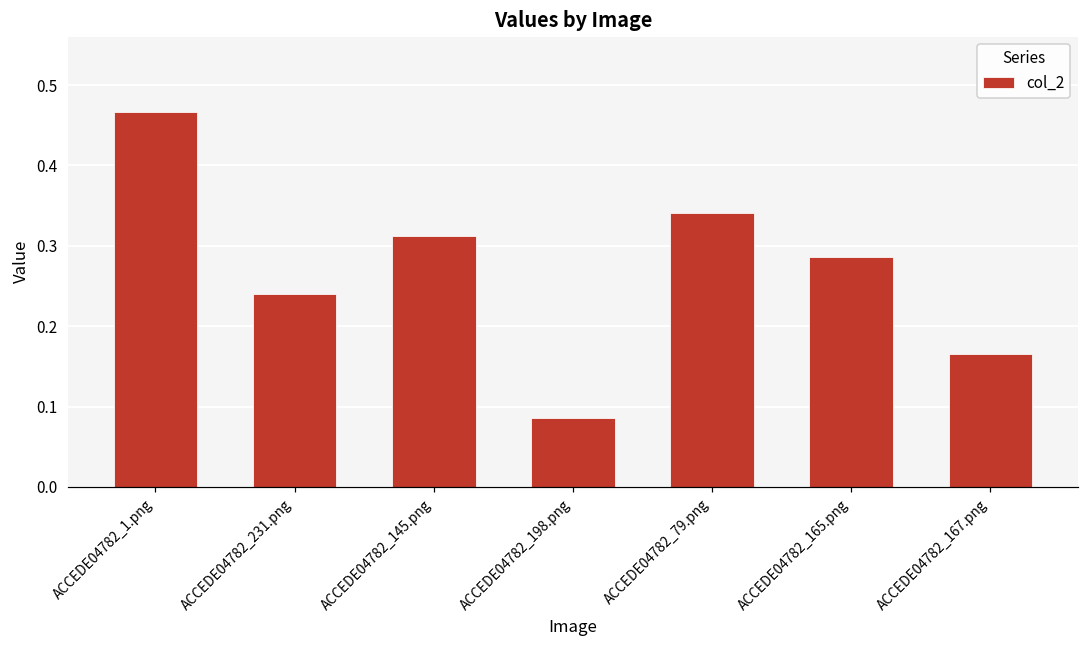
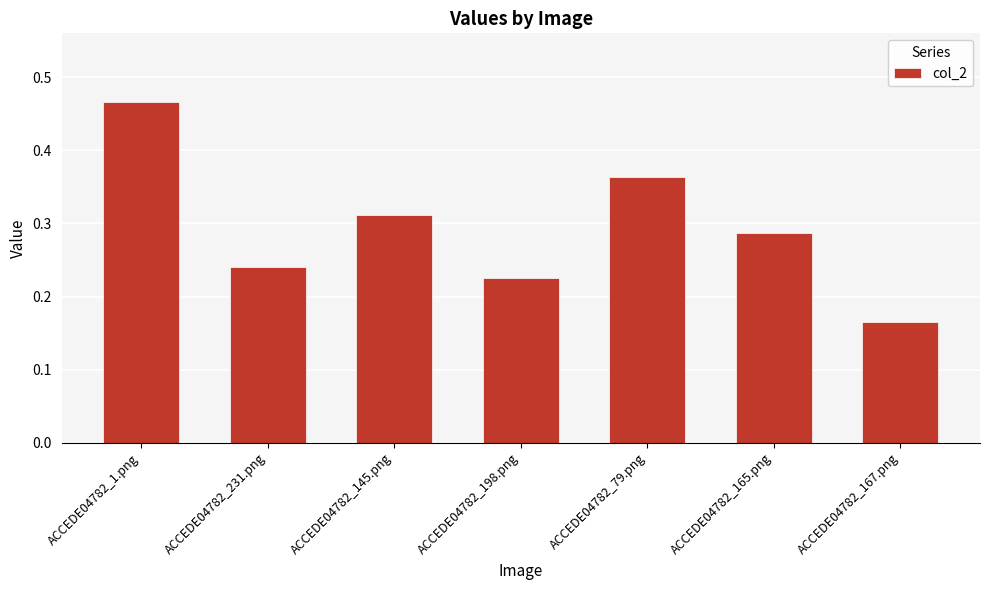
ACCEDE04782_198.png: 0.09 -> 0.23
ACCEDE04782_79.png: 0.34 -> 0.36
